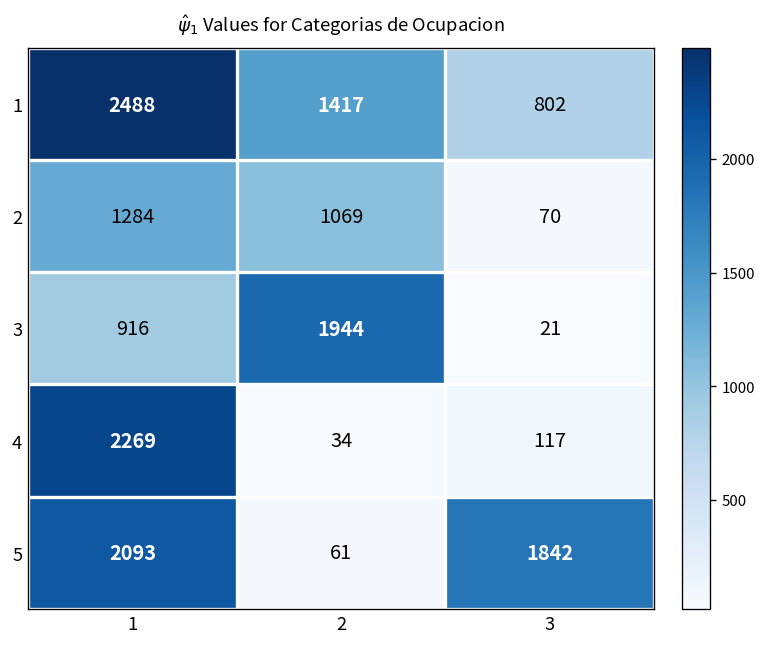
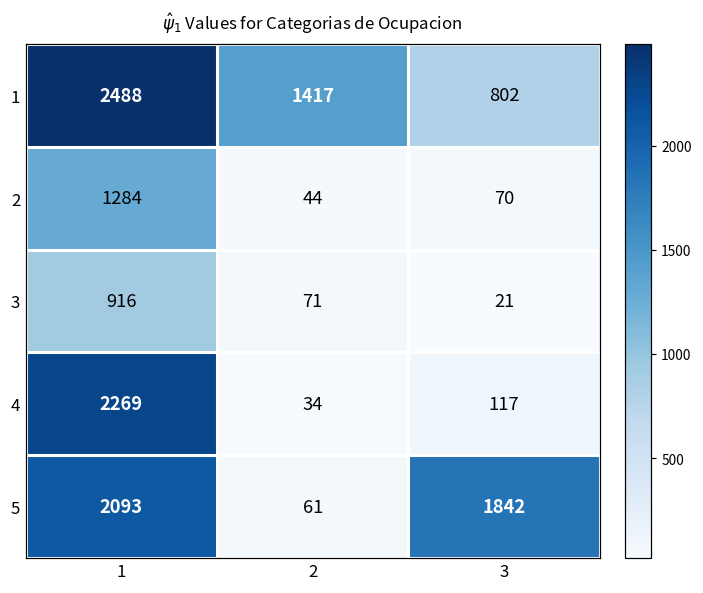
2, 2: 1069 -> 44
3, 2: 1944 -> 71
